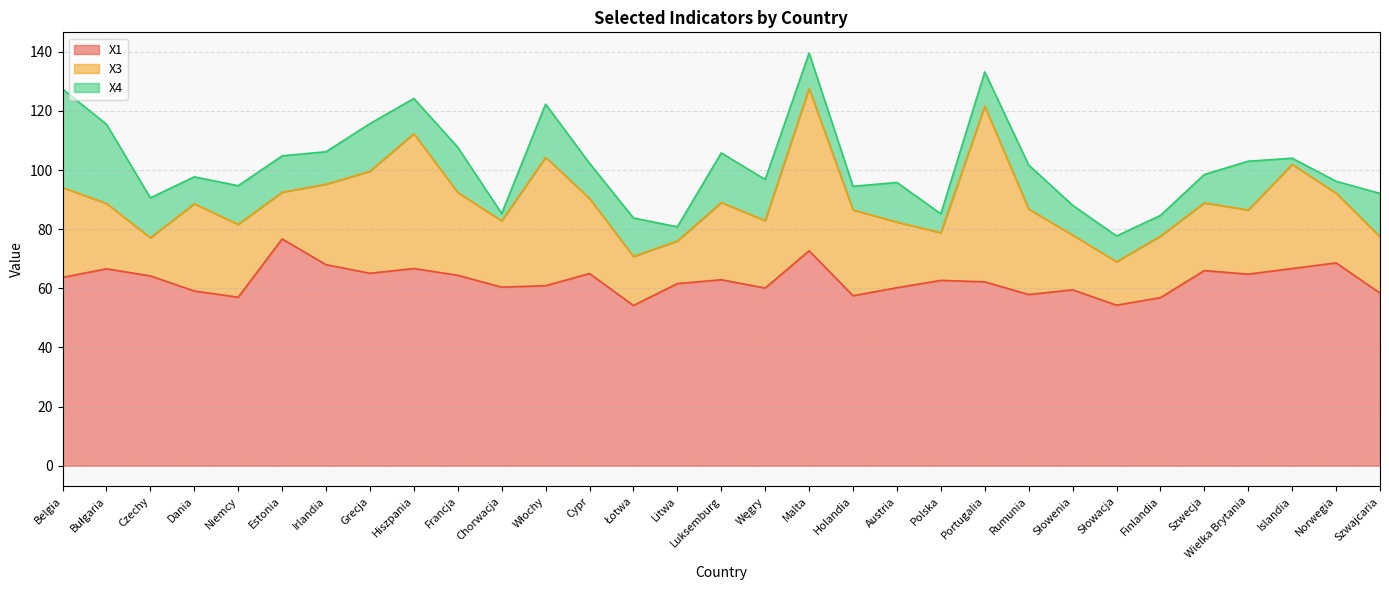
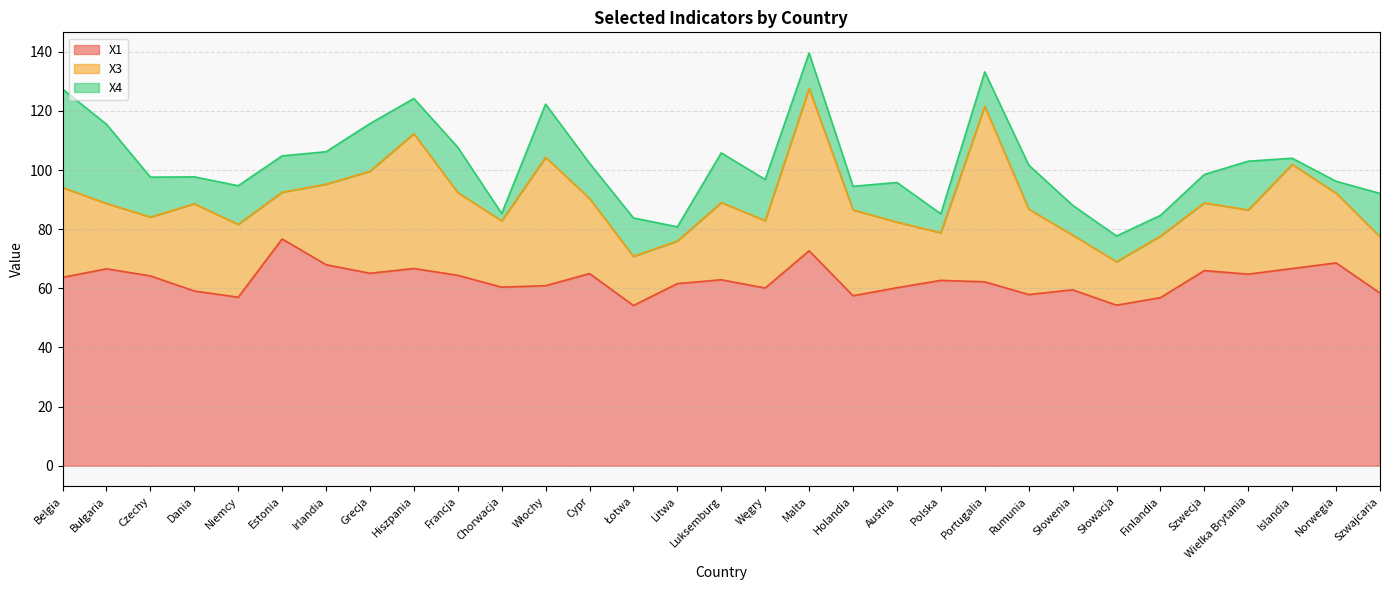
X3, Czechy: 13 -> 20
